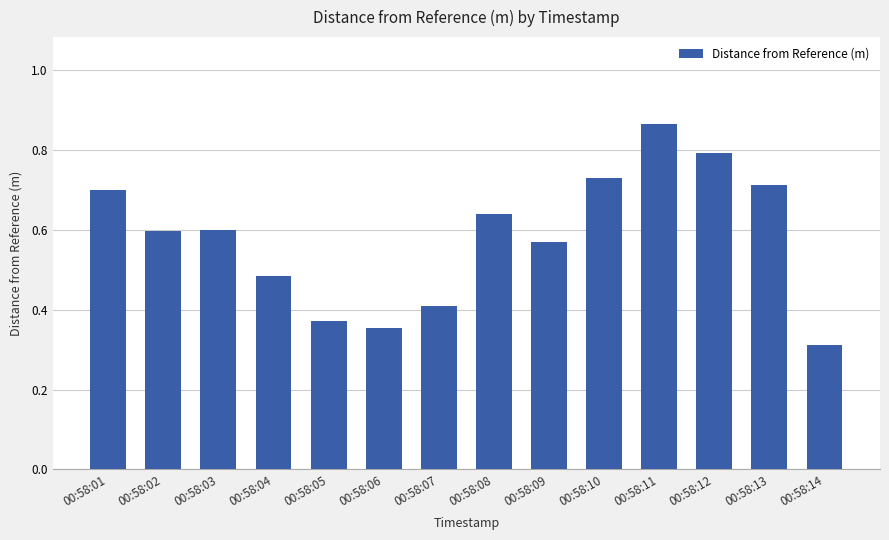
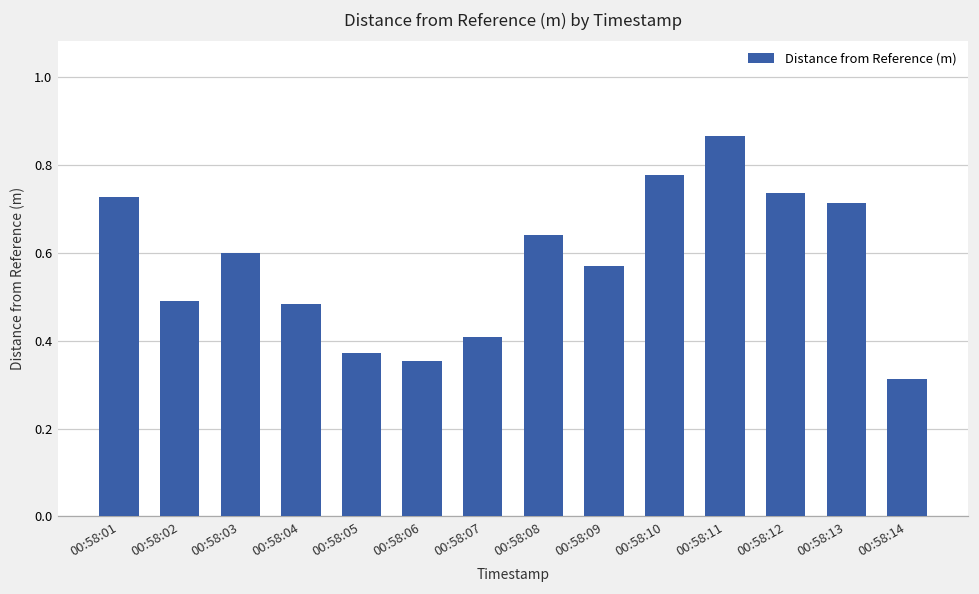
00:58:01: 0.70 -> 0.73
00:58:02: 0.60 -> 0.49
00:58:10: 0.73 -> 0.78
00:58:12: 0.79 -> 0.74
